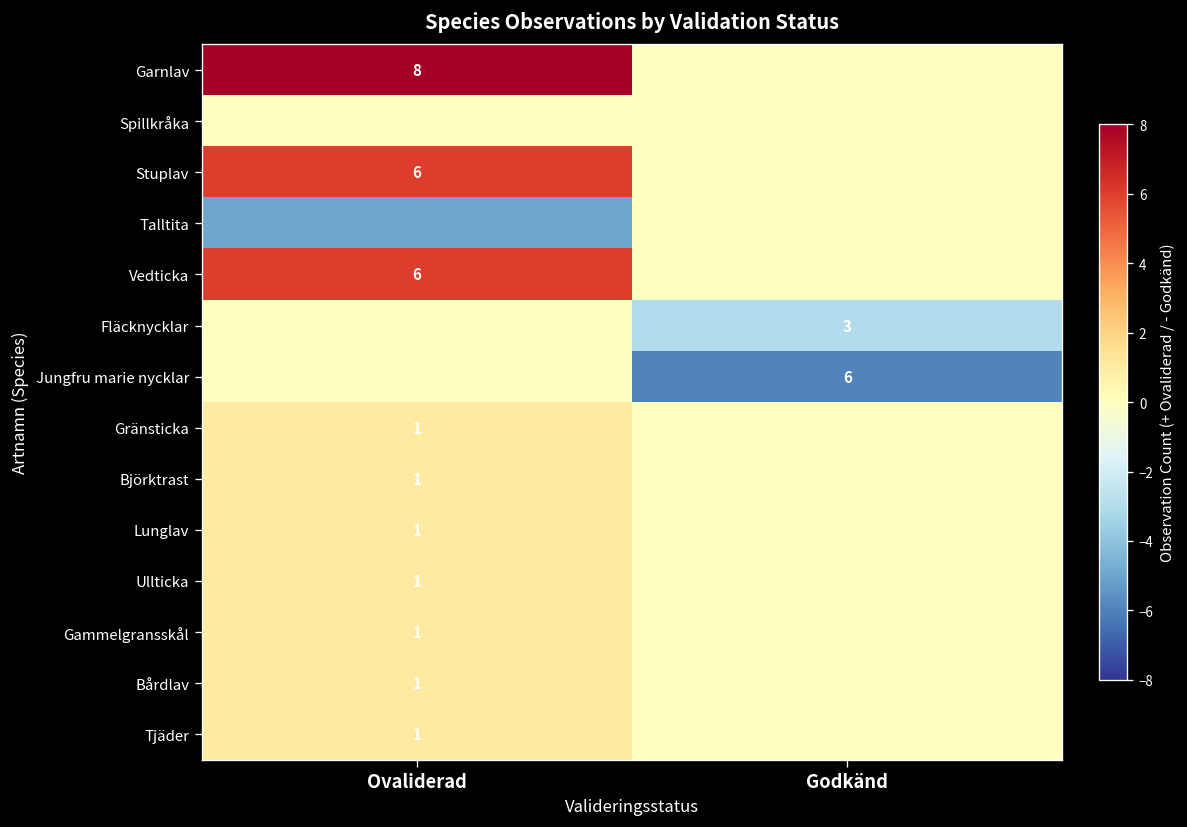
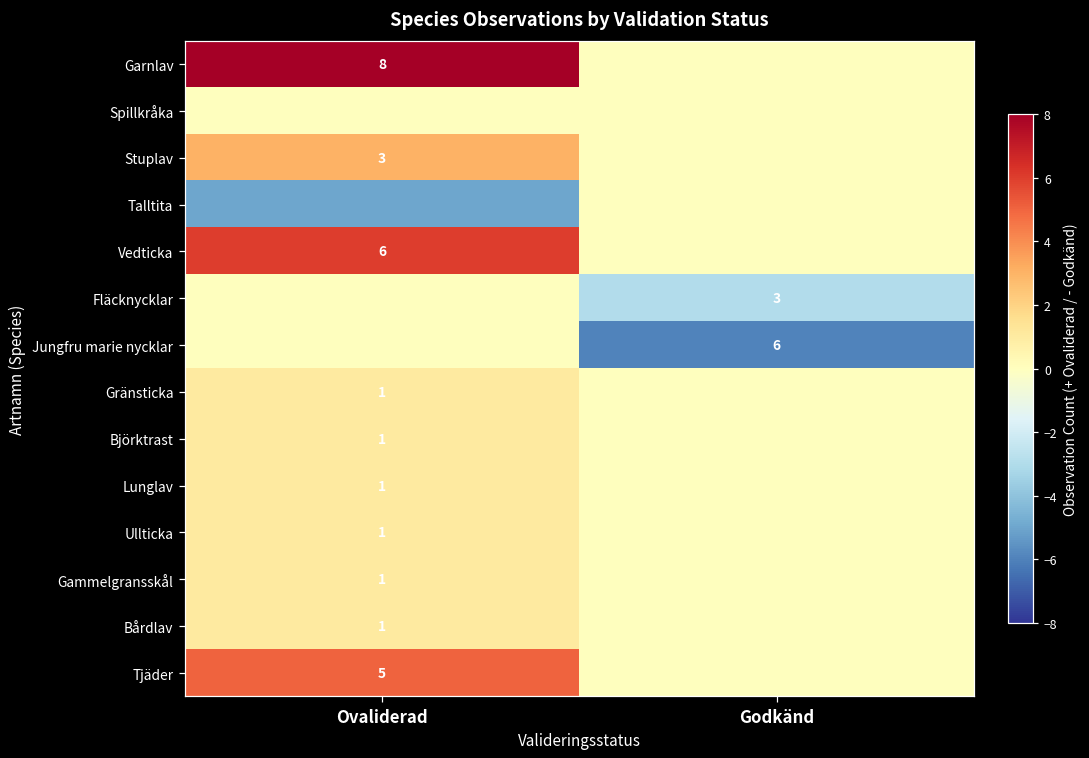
Stuplav, Ovaliderad: 6 -> 3
Tjäder, Ovaliderad: 1 -> 5
